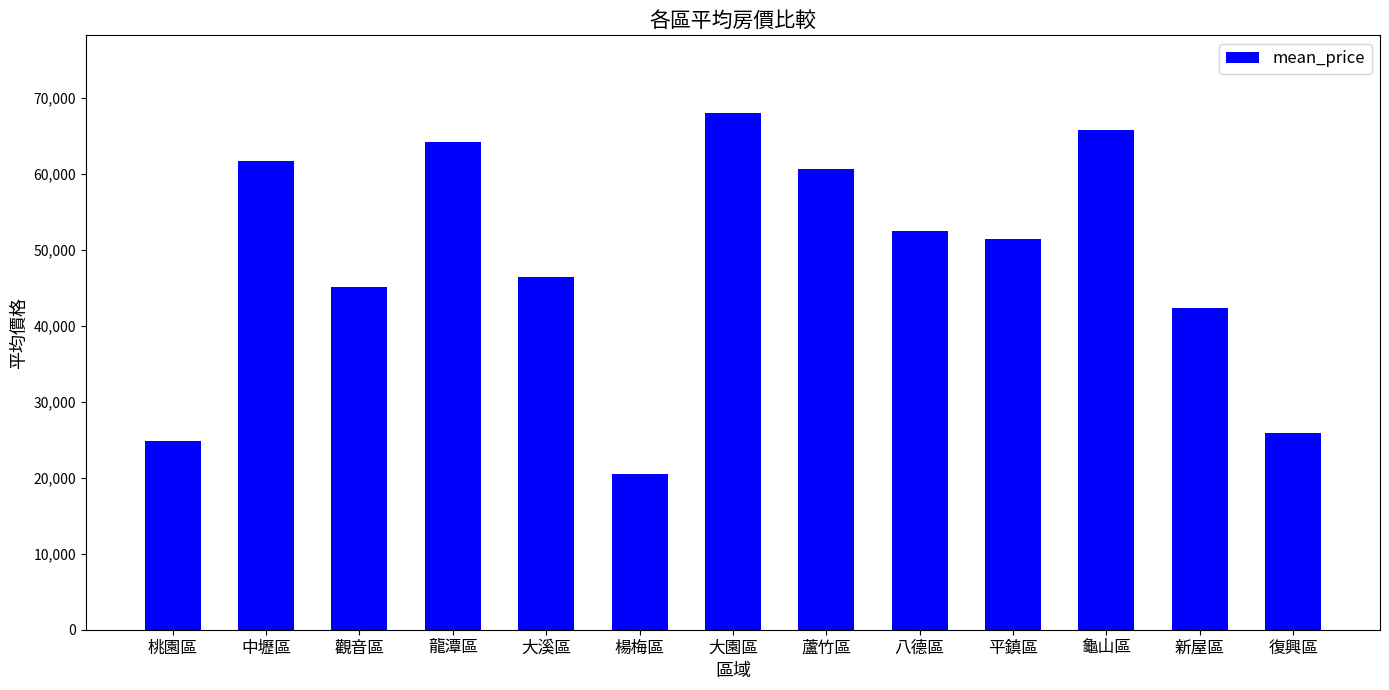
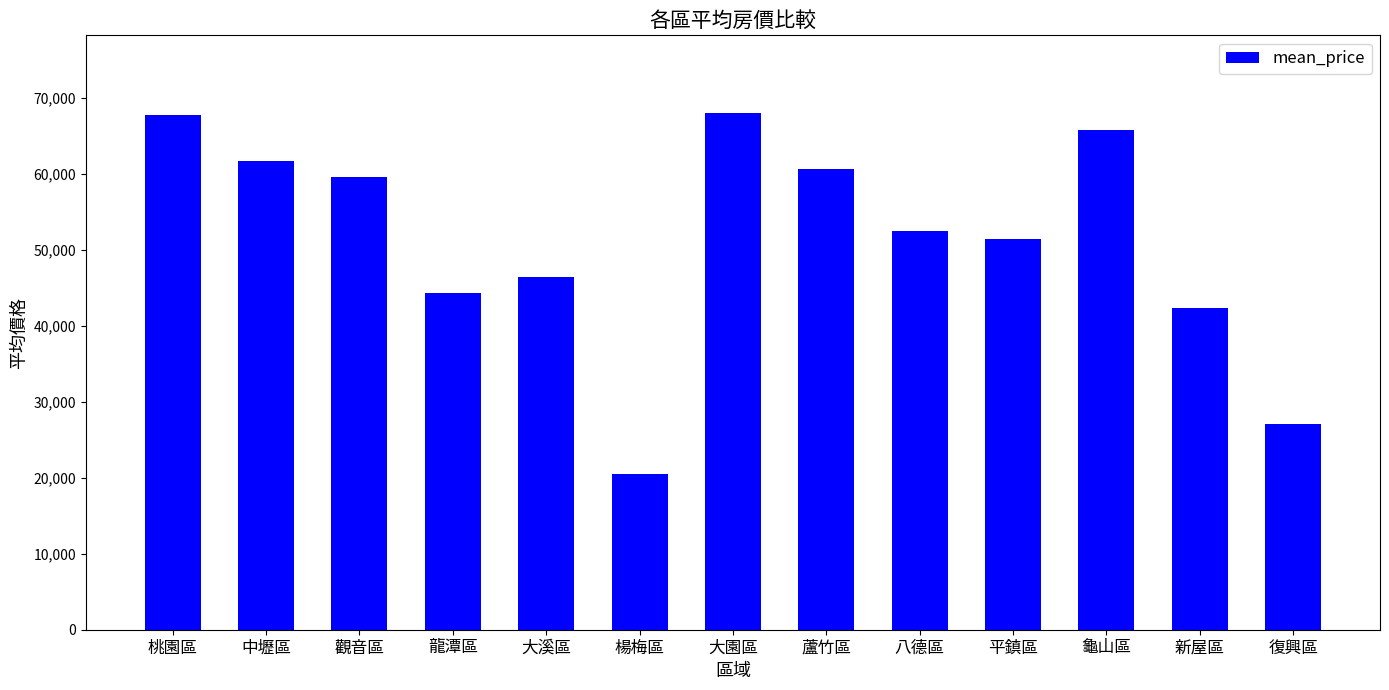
桃園區: 25,000 -> 68,000
觀音區: 45,000 -> 60,000
龍潭區: 64,000 -> 44,000
復興區: 26,000 -> 27,000
